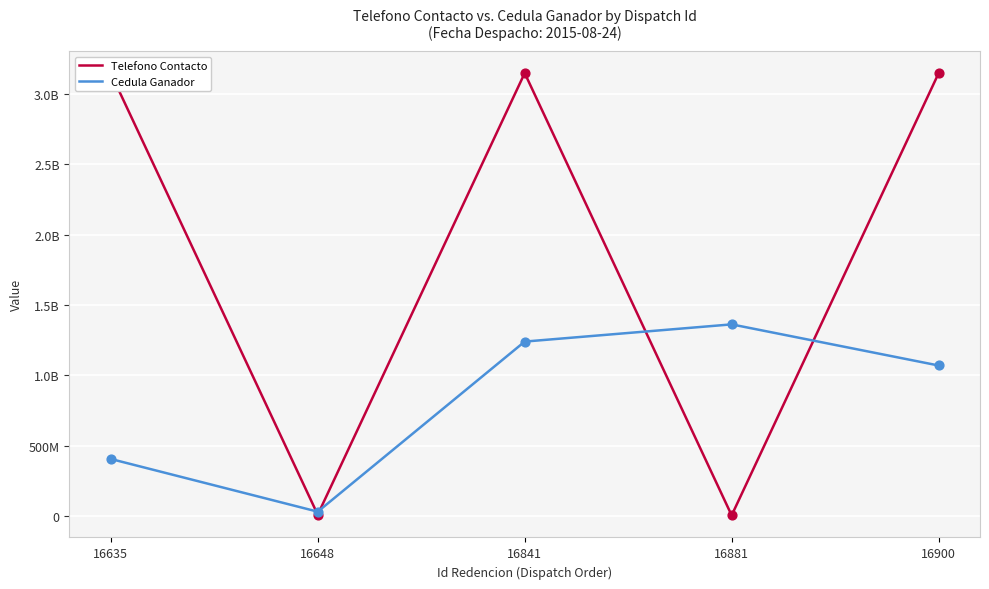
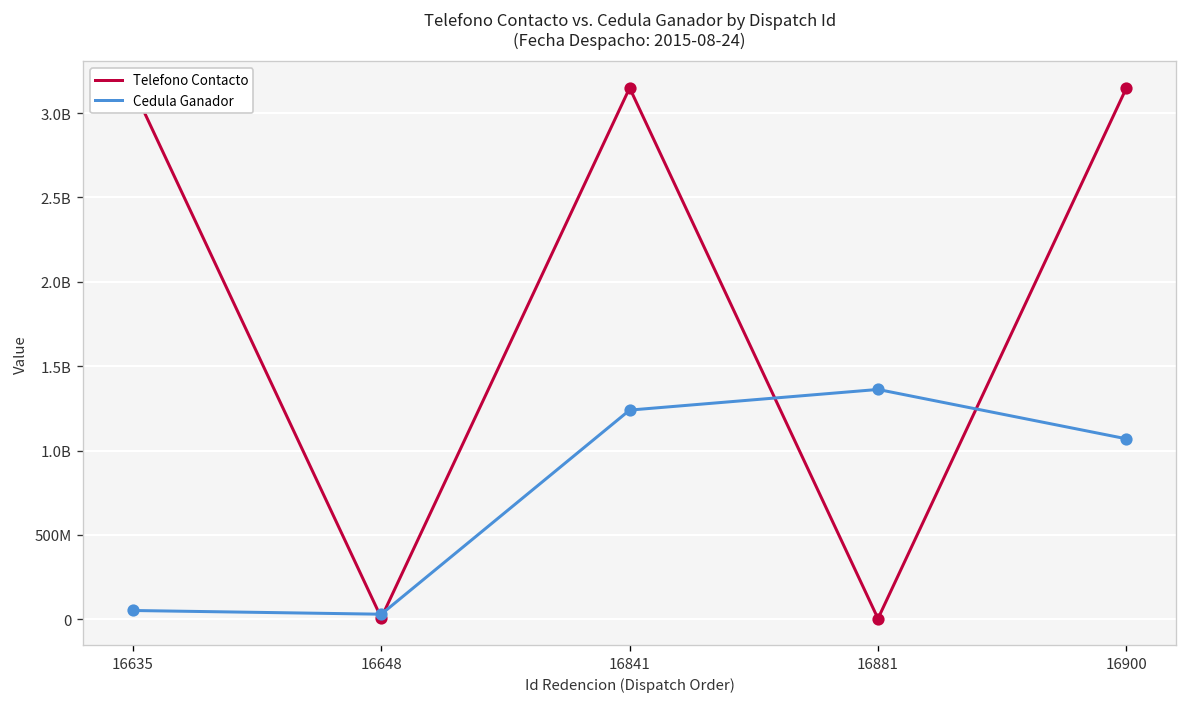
Cedula Ganador, 16635: 410000000 -> 50000000
